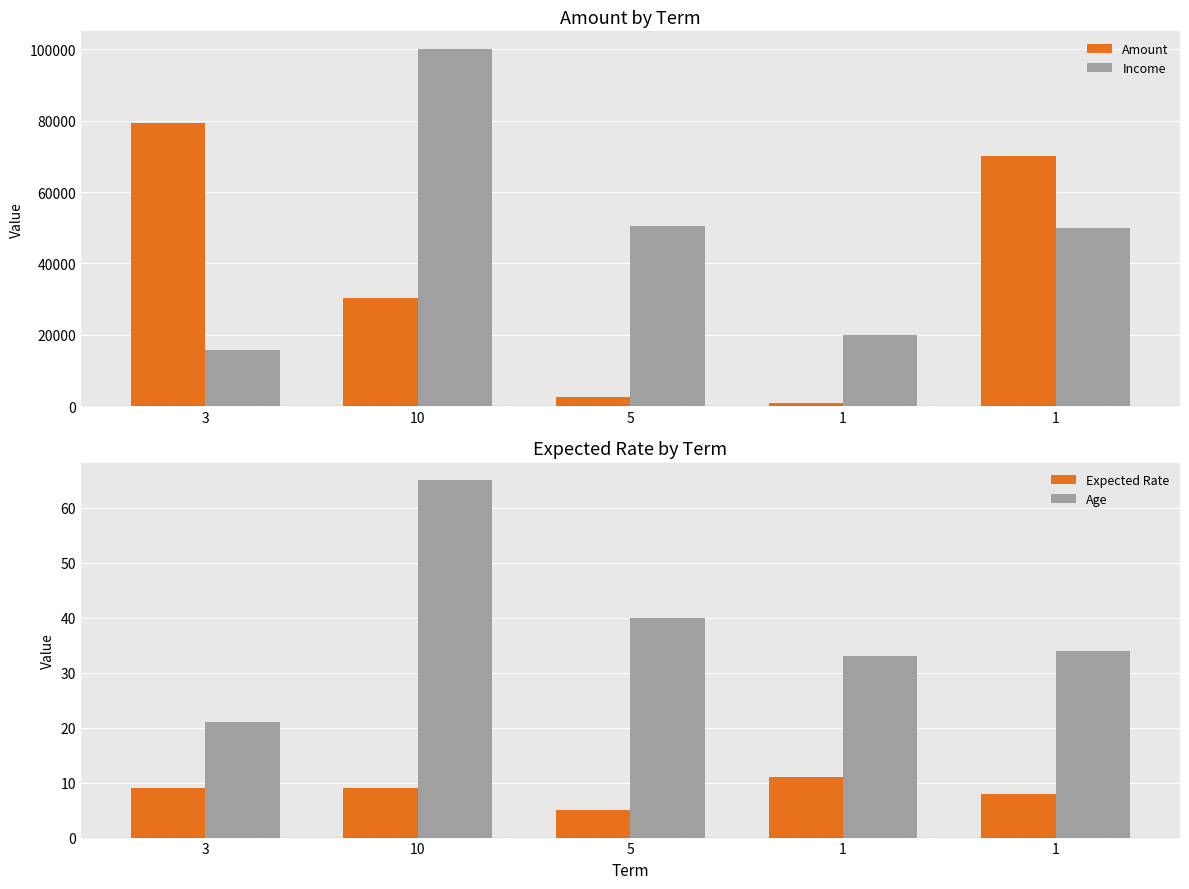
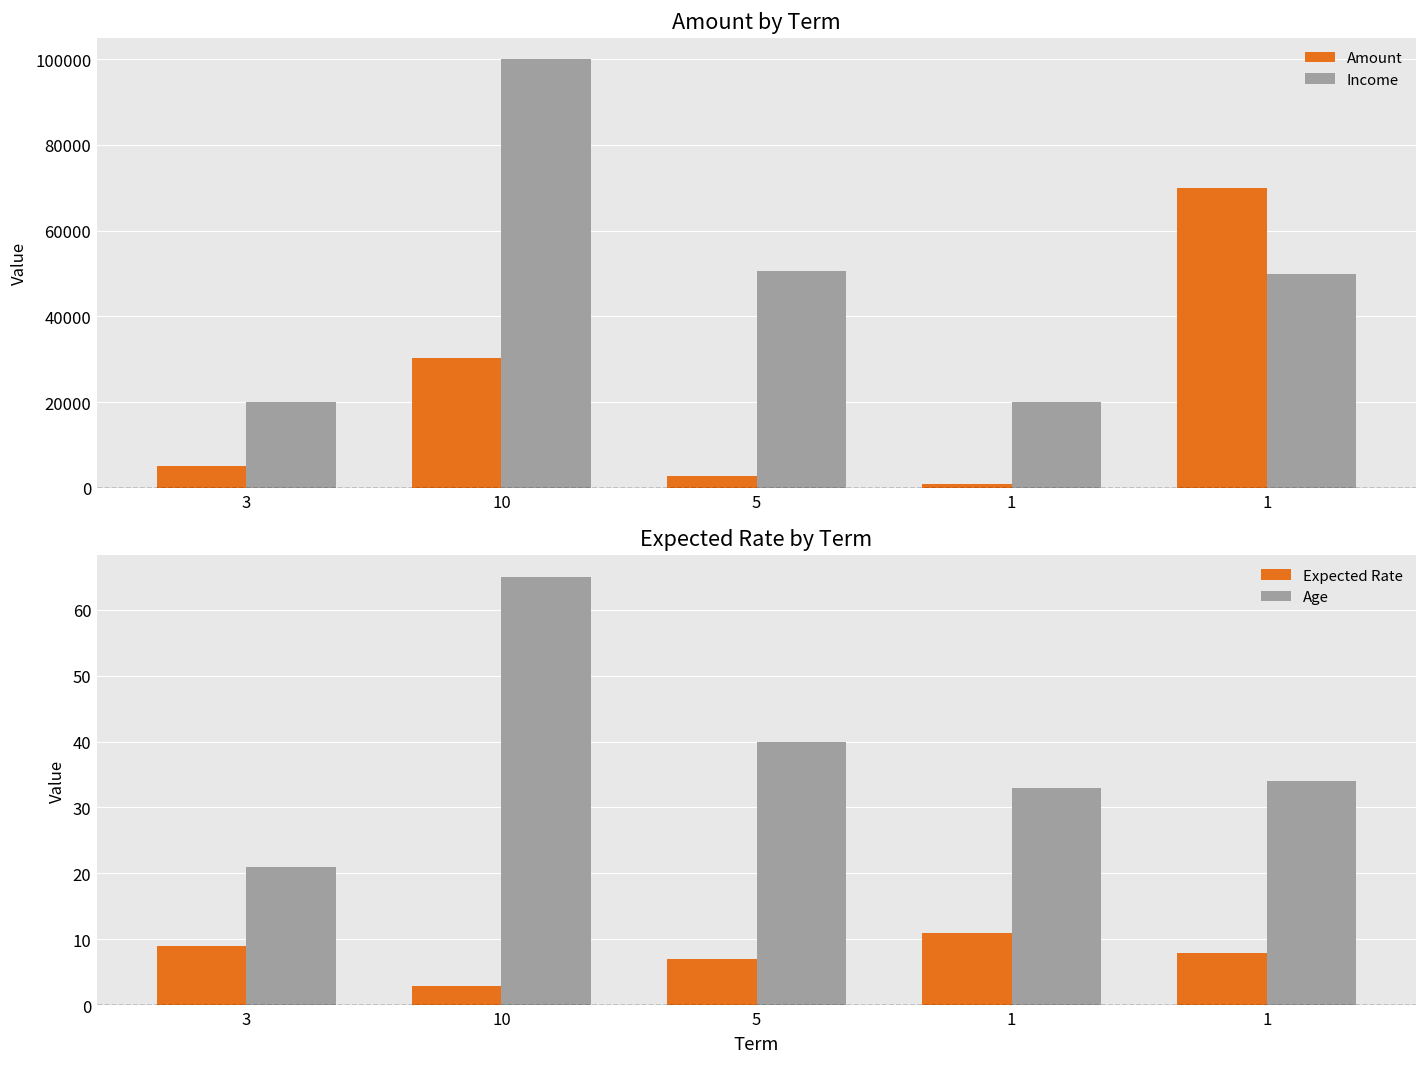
Amount by Term, Amount, 3: 79000 -> 5000
Amount by Term, Income, 3: 16000 -> 20000
Expected Rate by Term, Expected Rate, 10: 9 -> 3
Expected Rate by Term, Expected Rate, 5: 5 -> 7
